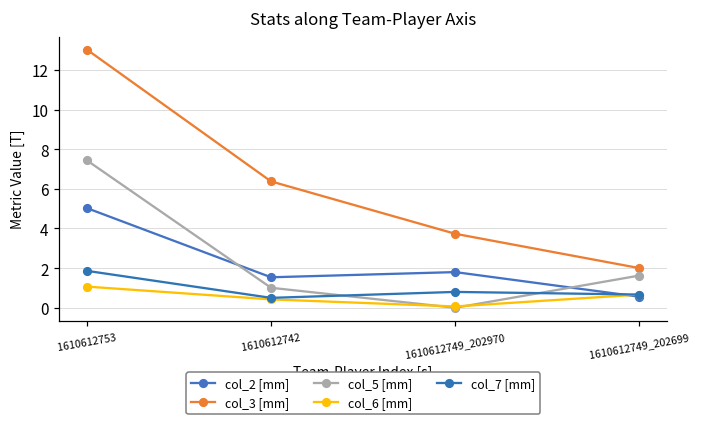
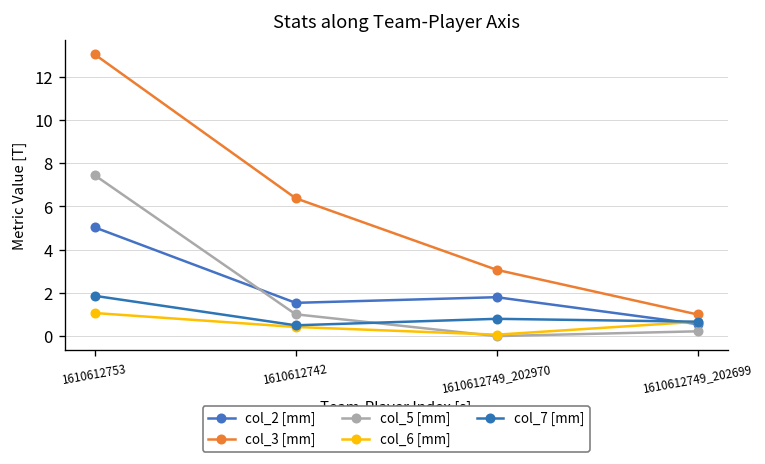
col_3 [mm], 1610612749_202970: 3.7 -> 3.1
col_3 [mm], 1610612749_202699: 2 -> 1
col_5 [mm], 1610612749_202699: 1.6 -> 0.2
